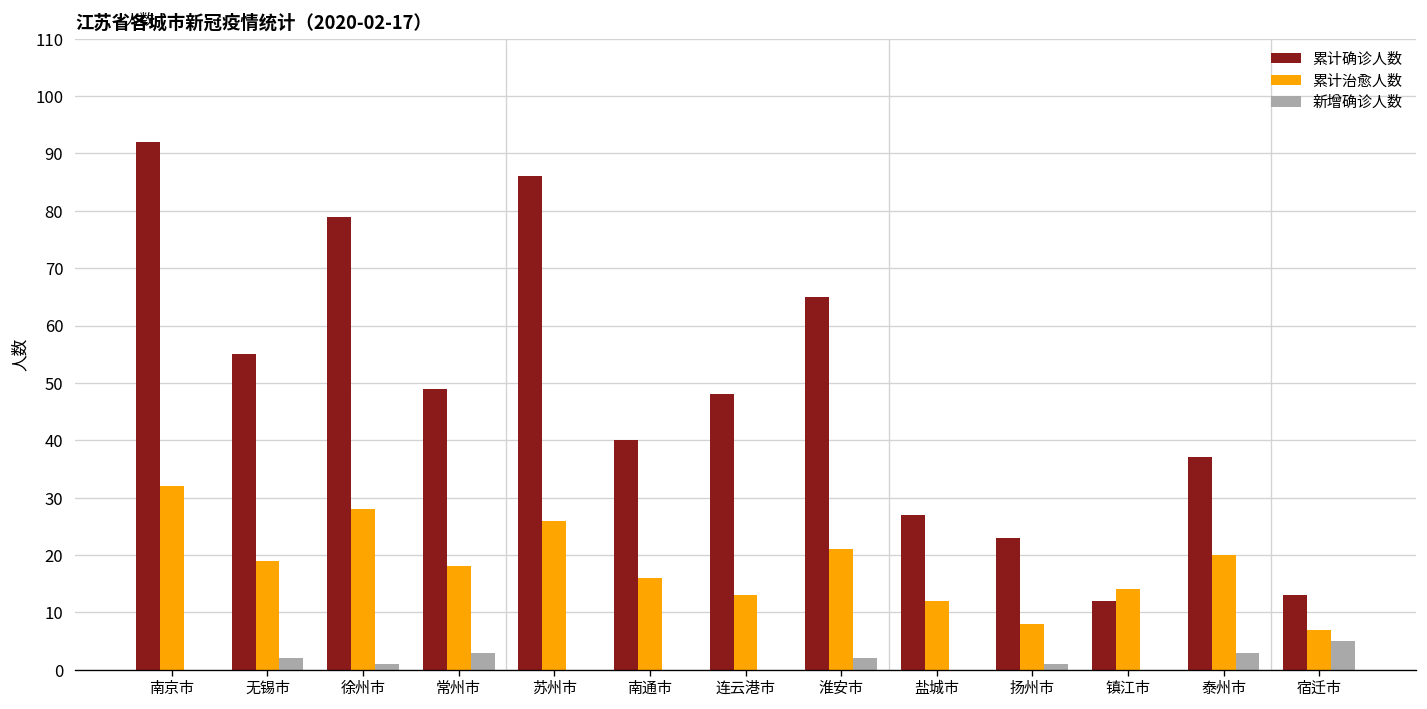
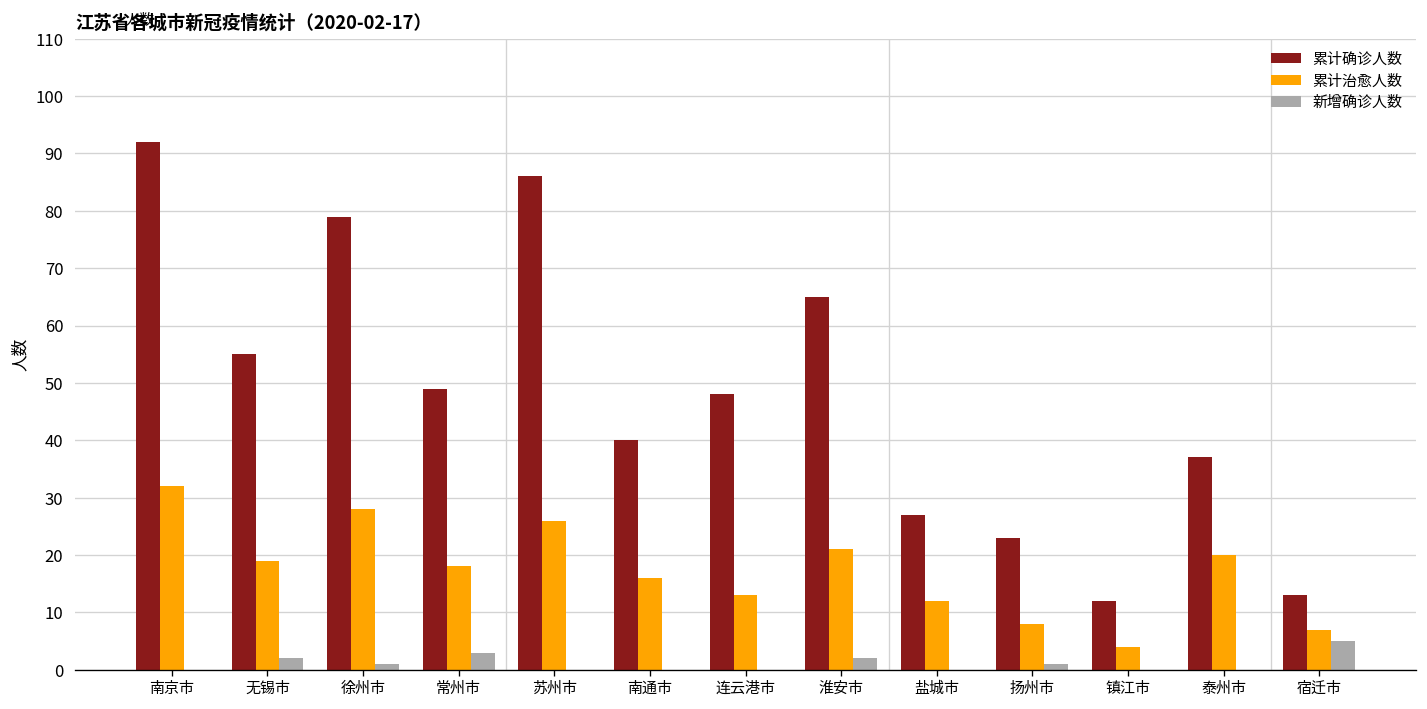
累计治愈人数, 镇江市: 14 -> 4
新增确诊人数, 泰州市: 3 -> 0
